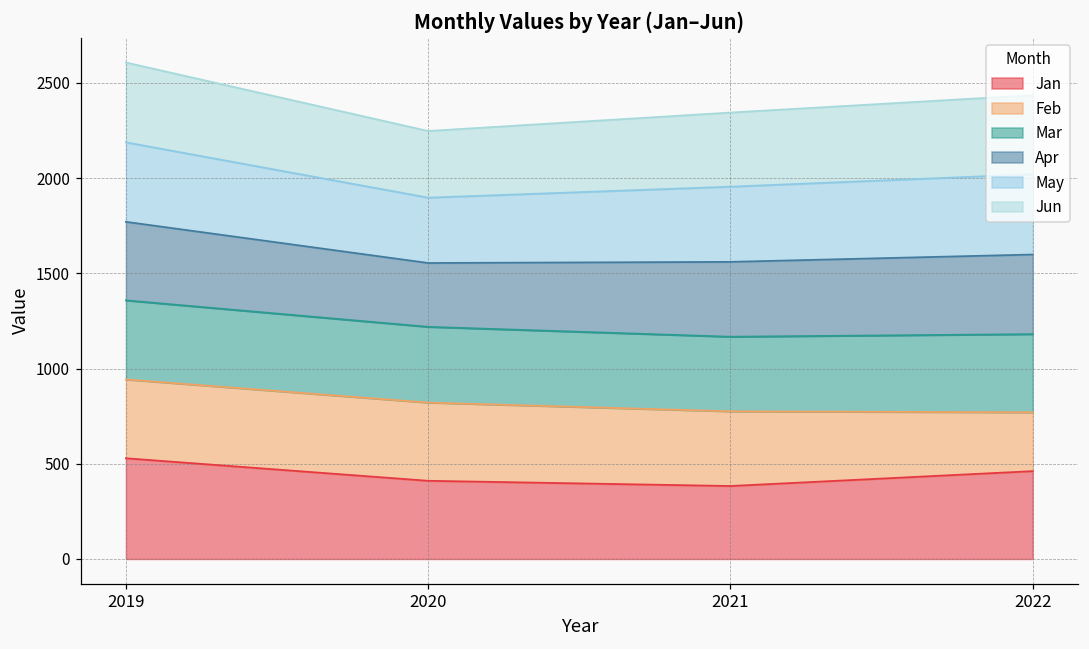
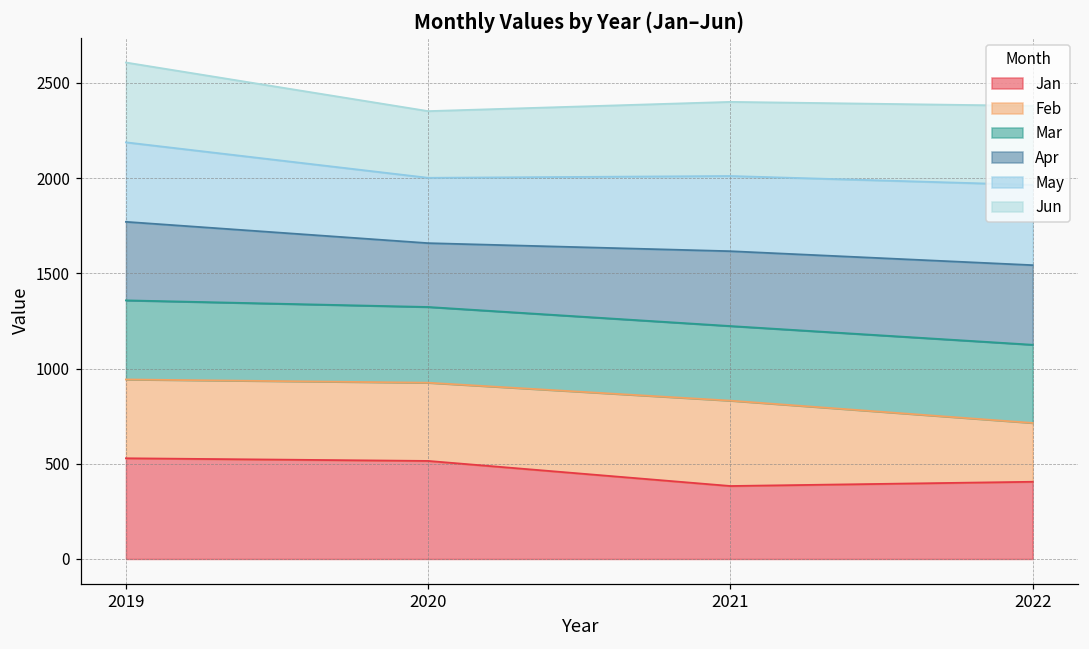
Jan, 2020: 410 -> 510
Feb, 2021: 390 -> 450
Jan, 2022: 460 -> 410
